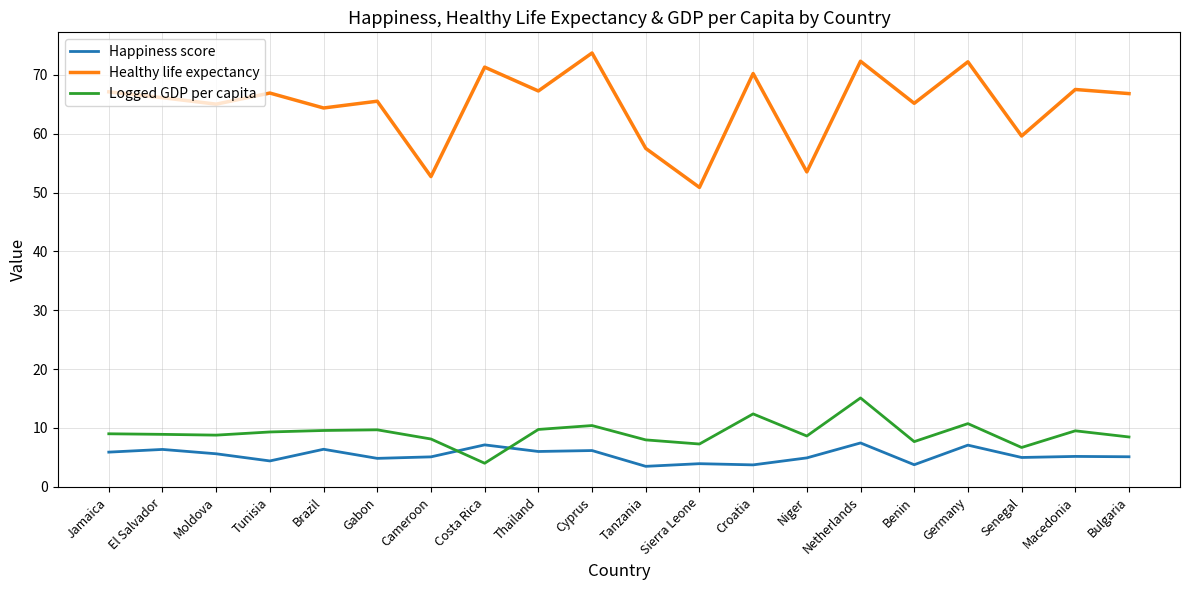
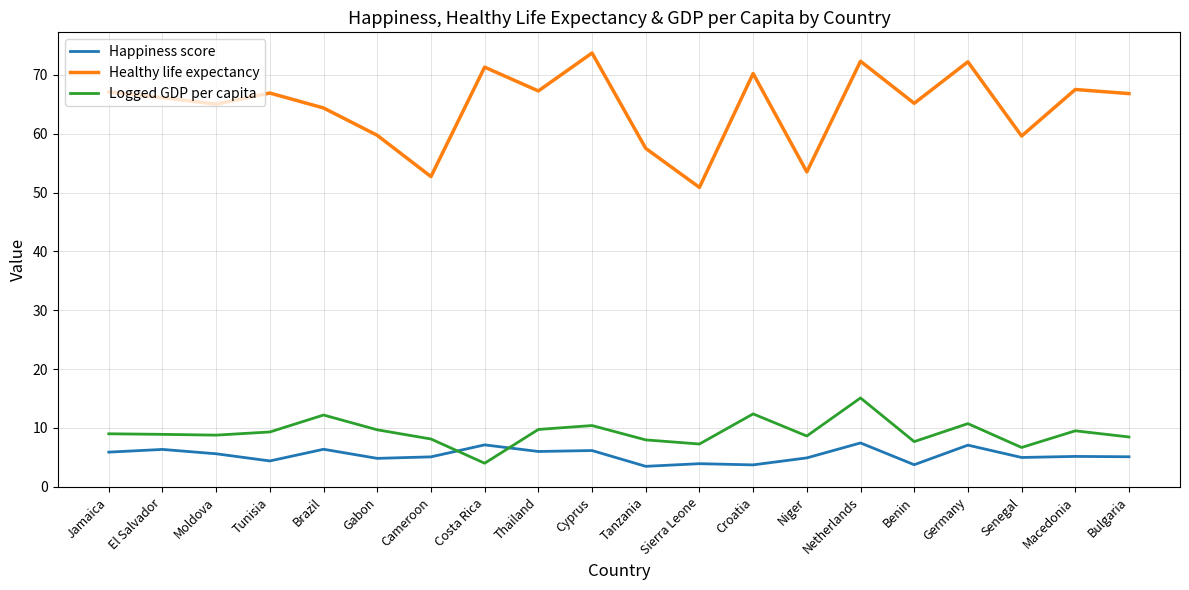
Logged GDP per capita, Brazil: 10 -> 12
Healthy life expectancy, Gabon: 66 -> 60
